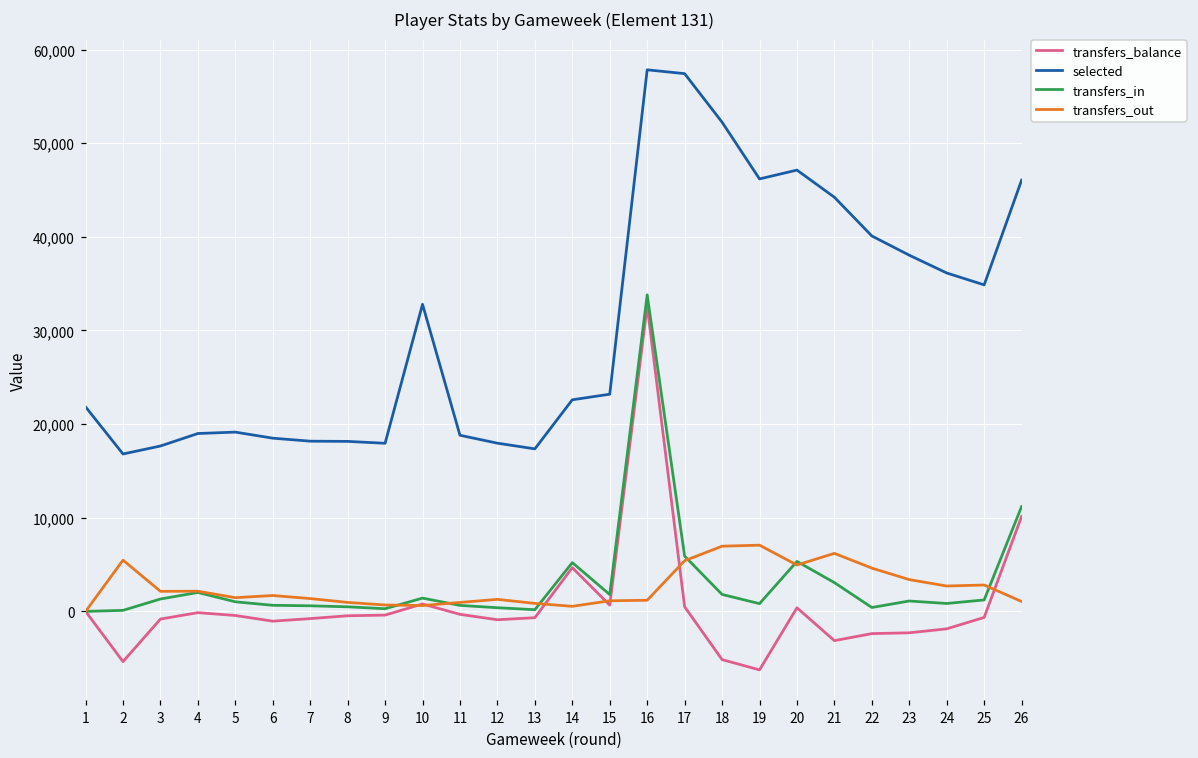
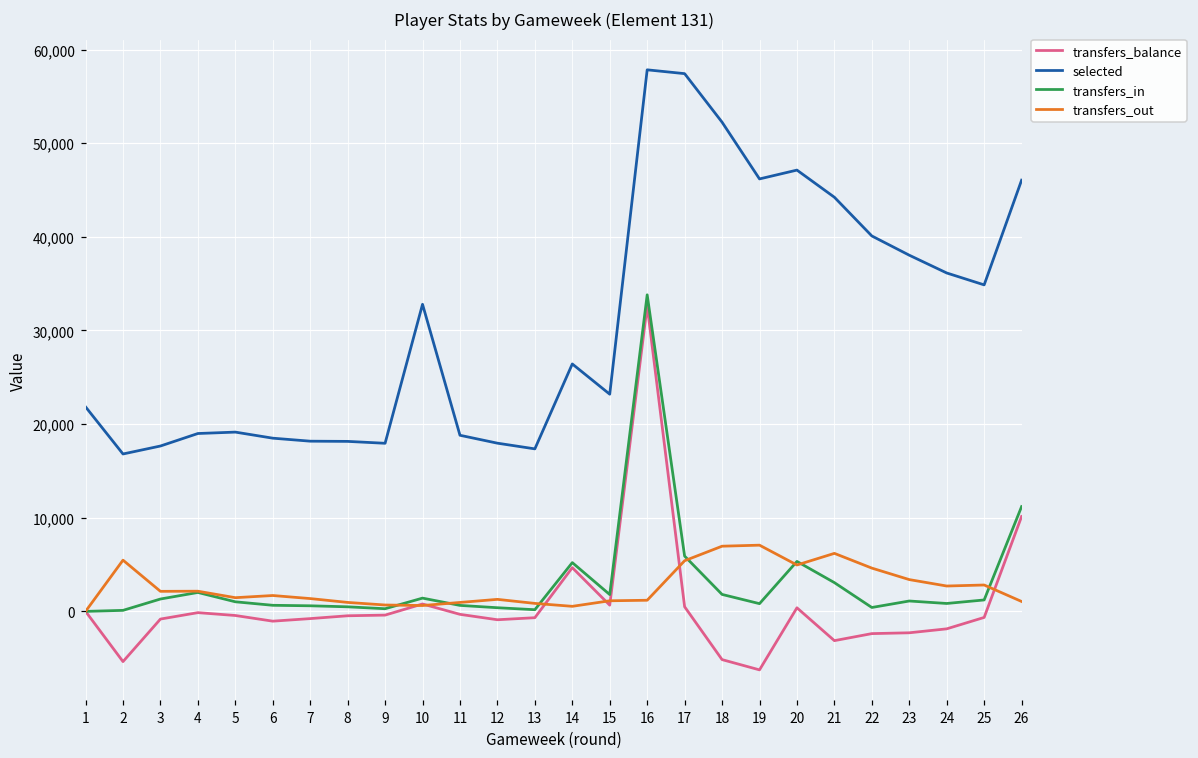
selected, 14: 23,000 -> 26,000
